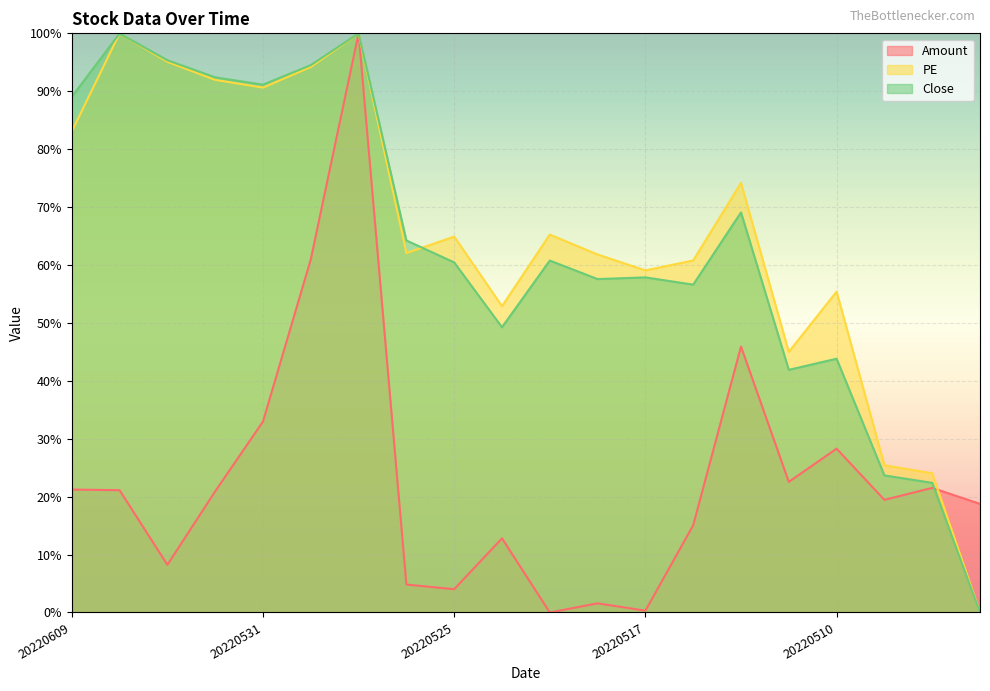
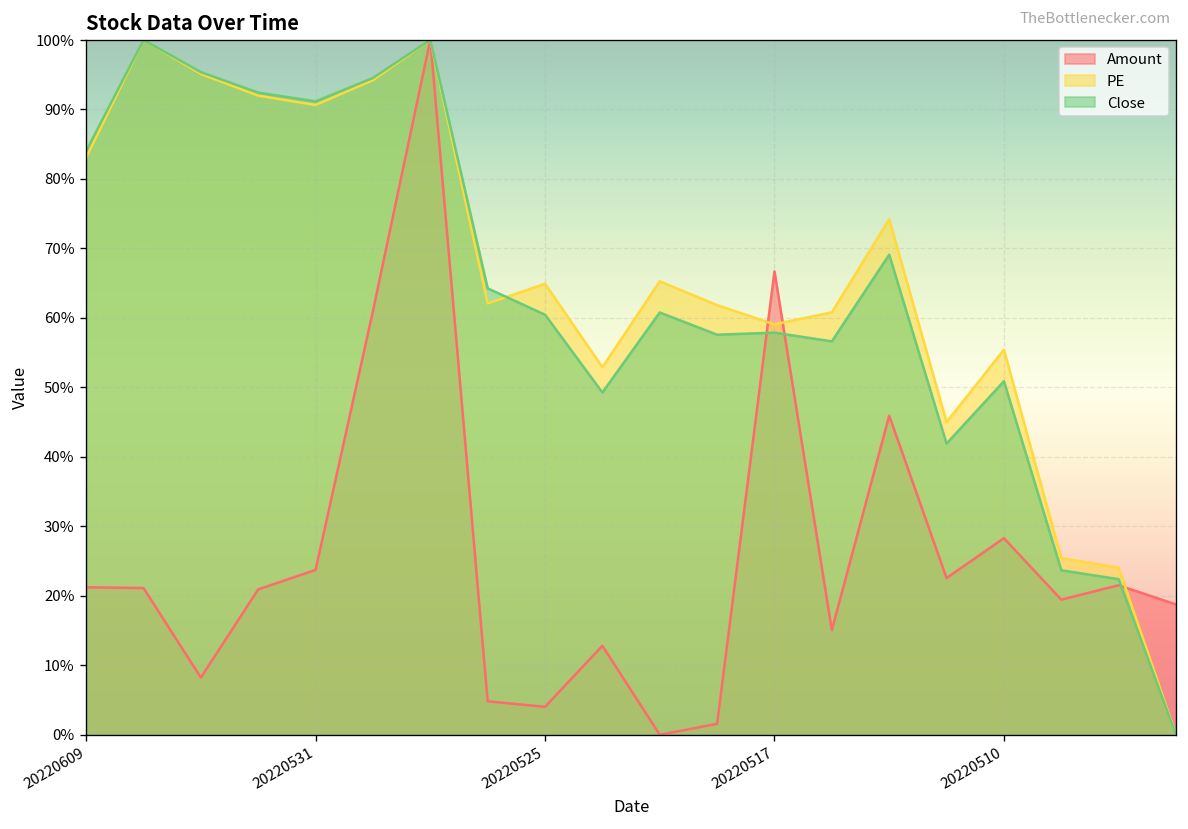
Close, 20220609: 89% -> 84%
Amount, 20220531: 33% -> 24%
Amount, 20220517: 0% -> 67%
Close, 20220510: 44% -> 51%
